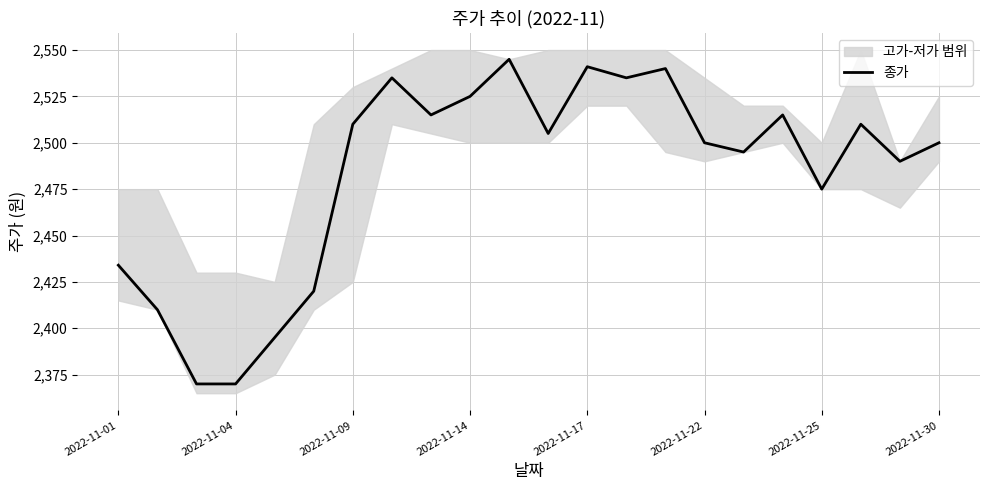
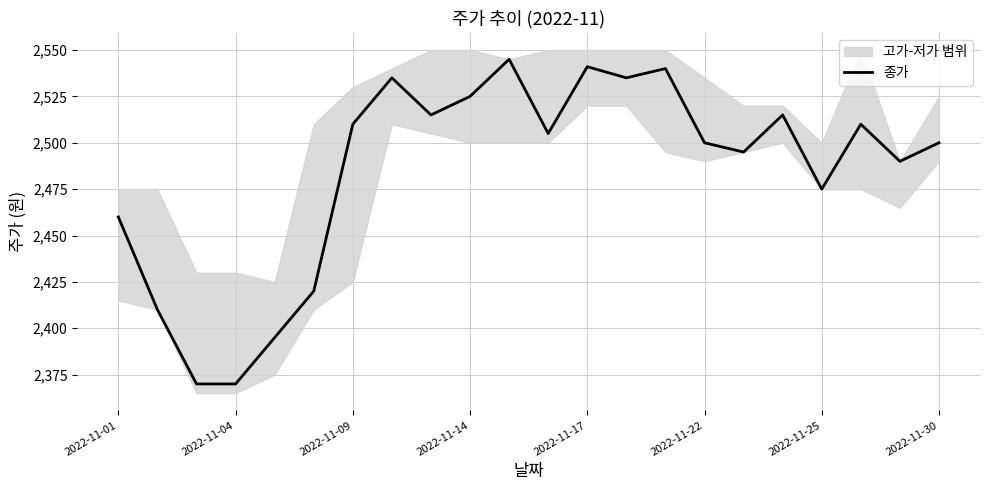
종가, 2022-11-01: 2,434 -> 2,460
